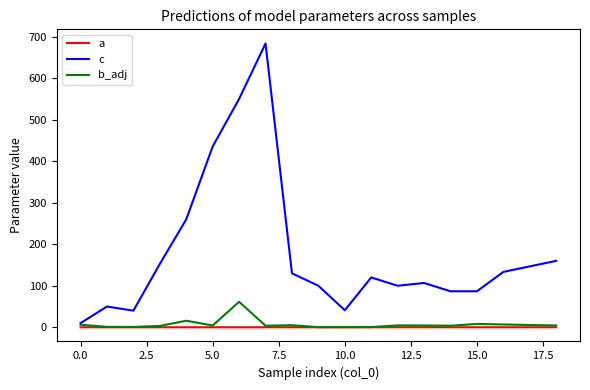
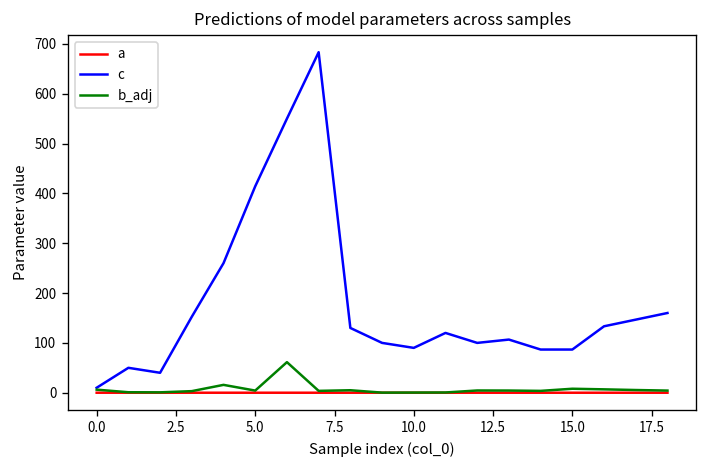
c, 5.0: 440 -> 410
c, 10.0: 40 -> 90
